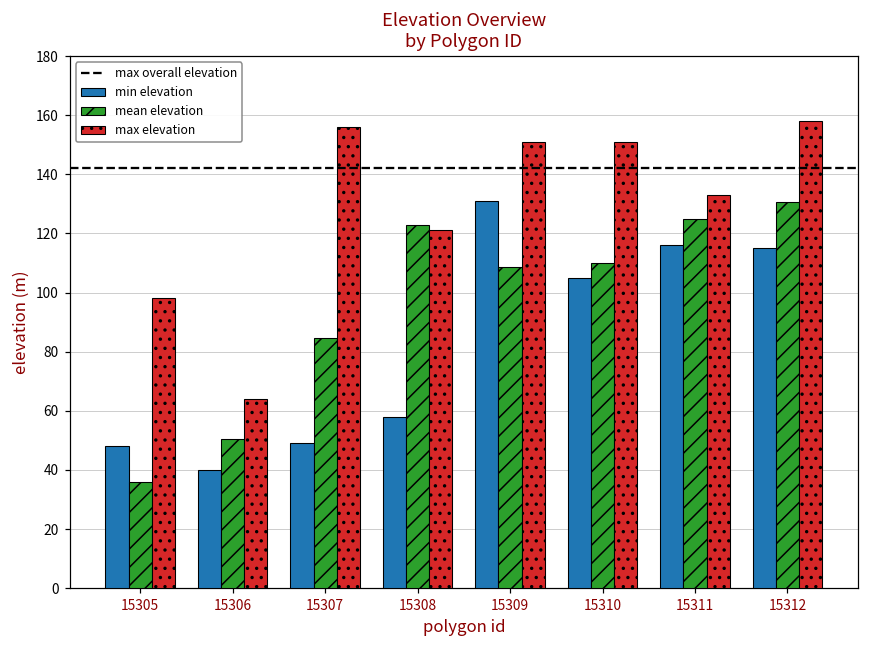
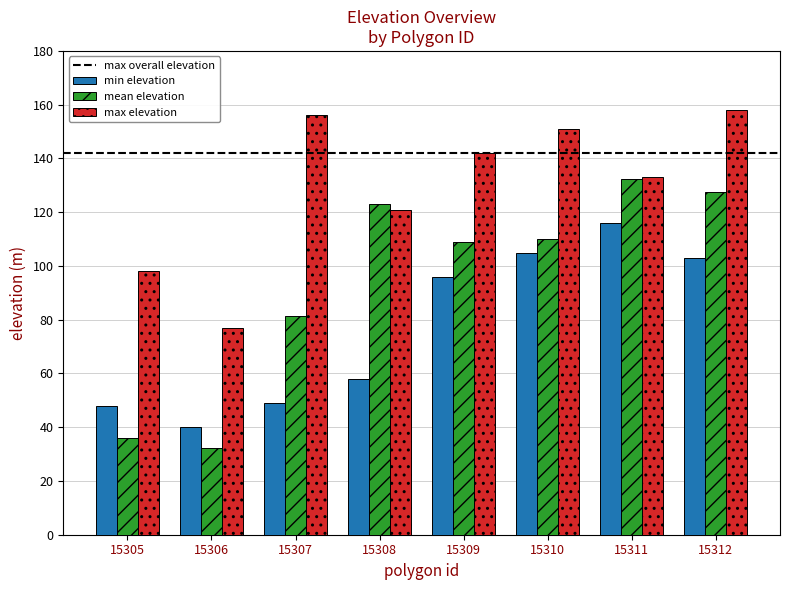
mean elevation, 15306: 50 -> 32
max elevation, 15306: 64 -> 77
mean elevation, 15307: 85 -> 81
min elevation, 15309: 131 -> 96
max elevation, 15309: 151 -> 142
mean elevation, 15311: 125 -> 132
min elevation, 15312: 115 -> 103
mean elevation, 15312: 131 -> 128
